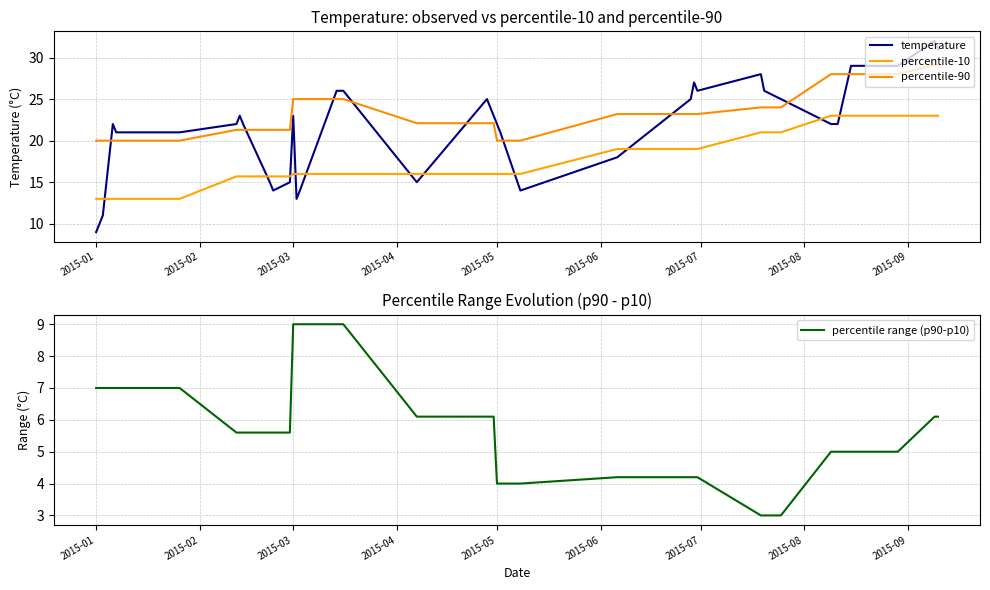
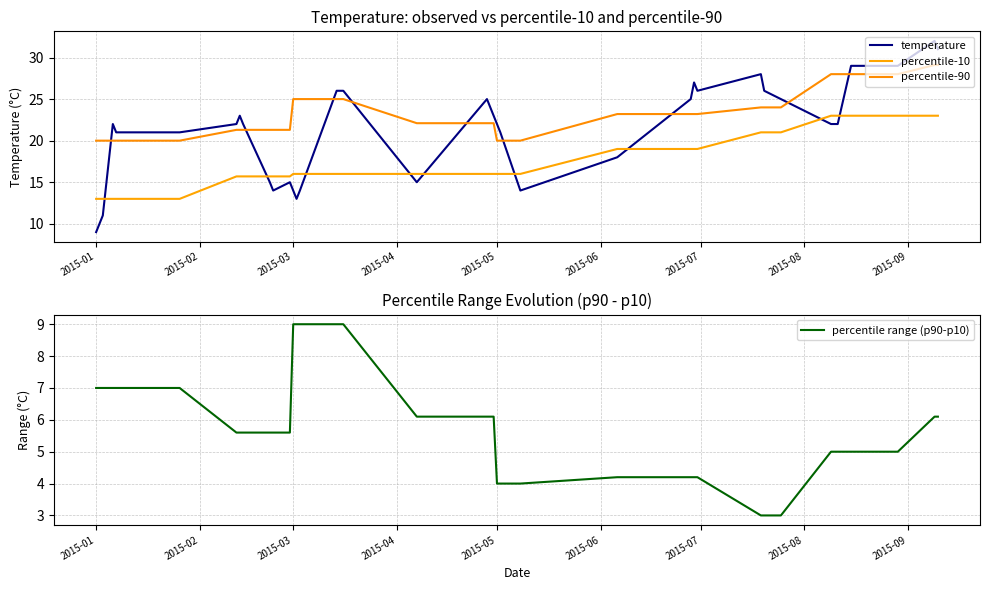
Temperature: observed vs percentile-10 and percentile-90, temperature, 2015-03: 23 -> 14
